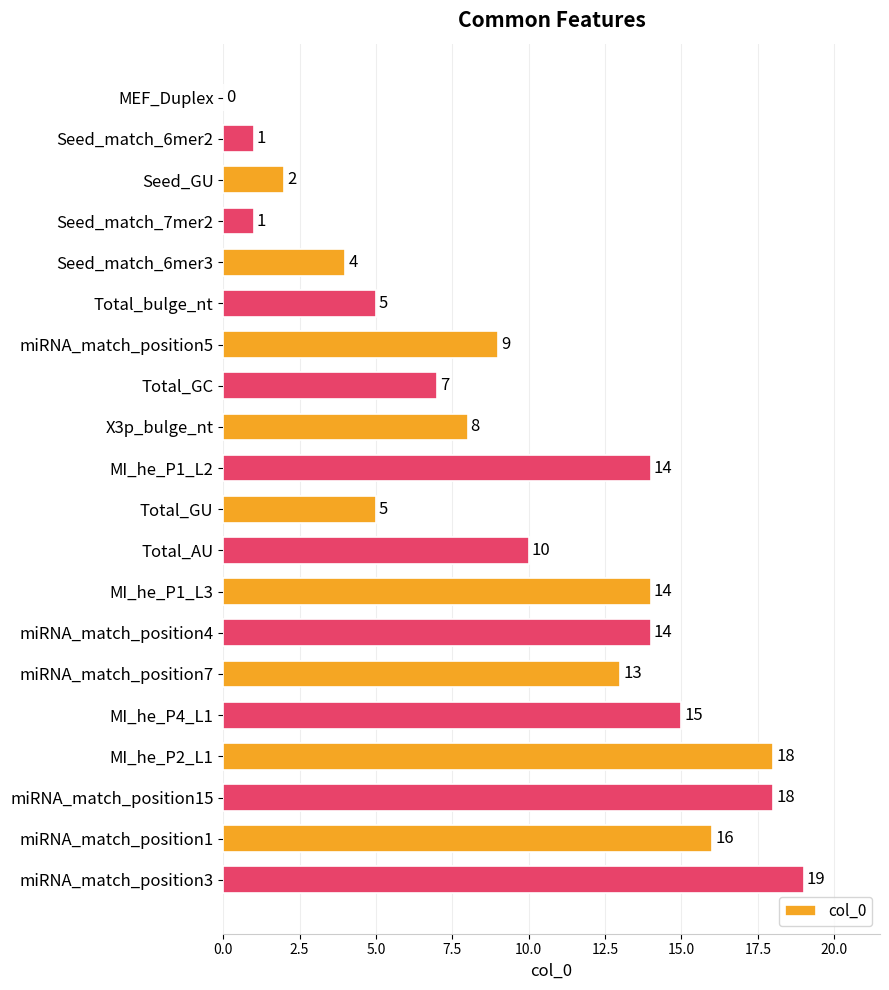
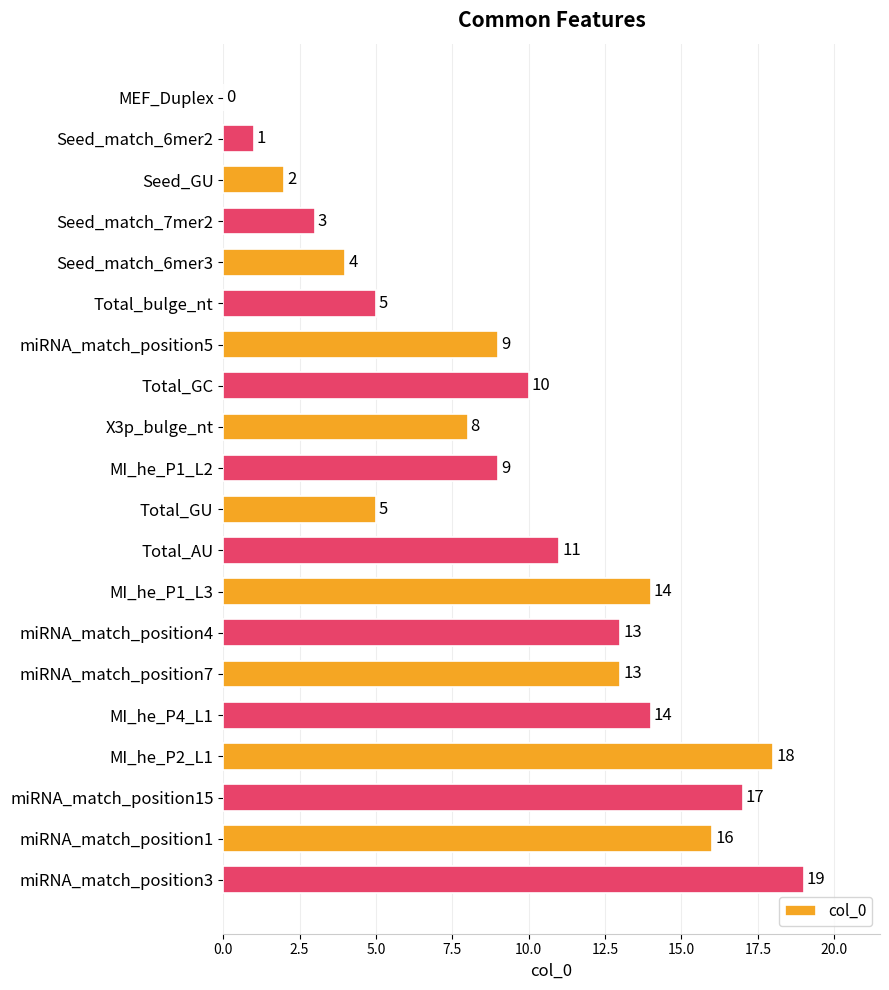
Seed_match_7mer2: 1 -> 3
Total_GC: 7 -> 10
MI_he_P1_L2: 14 -> 9
Total_AU: 10 -> 11
miRNA_match_position4: 14 -> 13
MI_he_P4_L1: 15 -> 14
miRNA_match_position15: 18 -> 17
